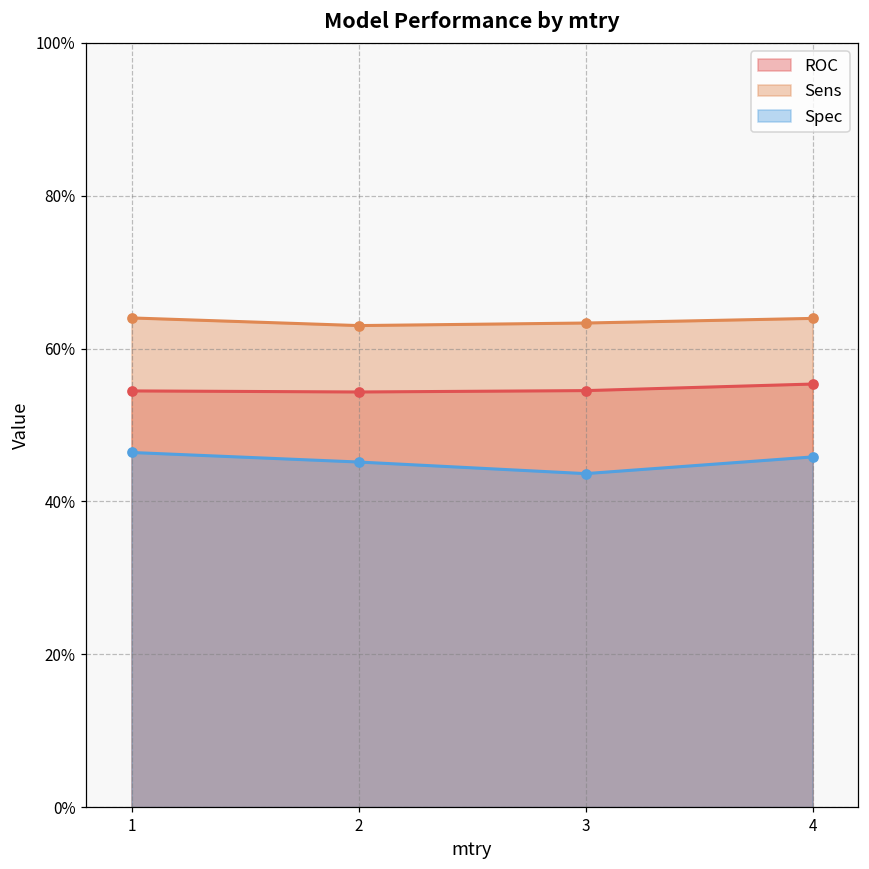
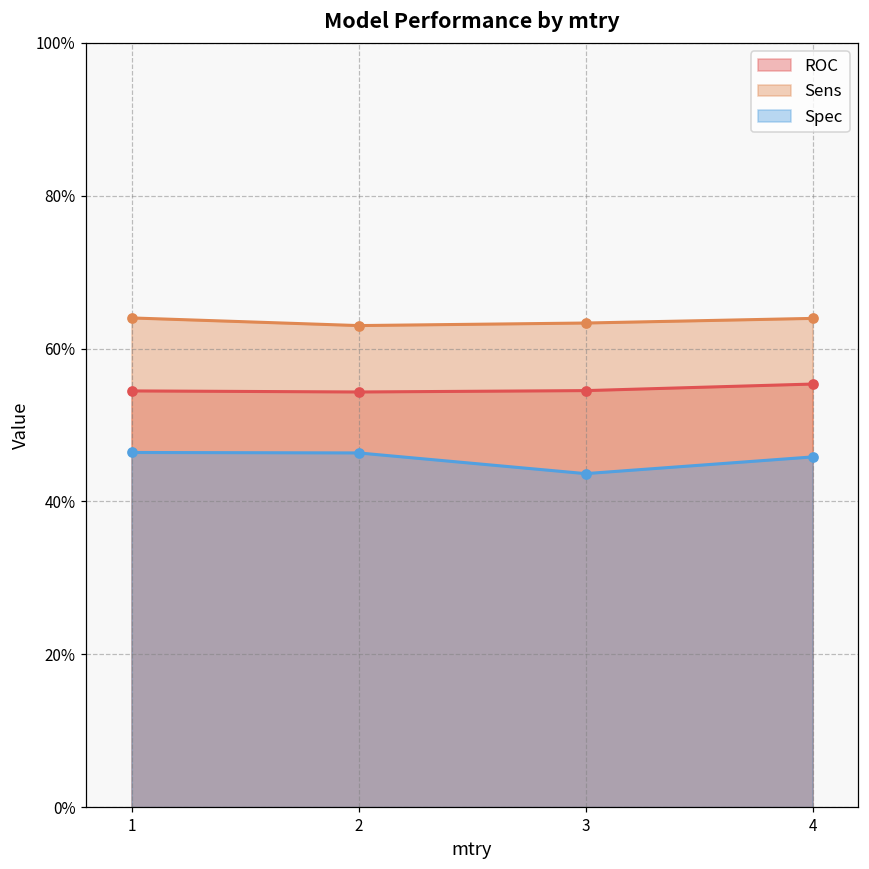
Spec, 2: 45% -> 46%
